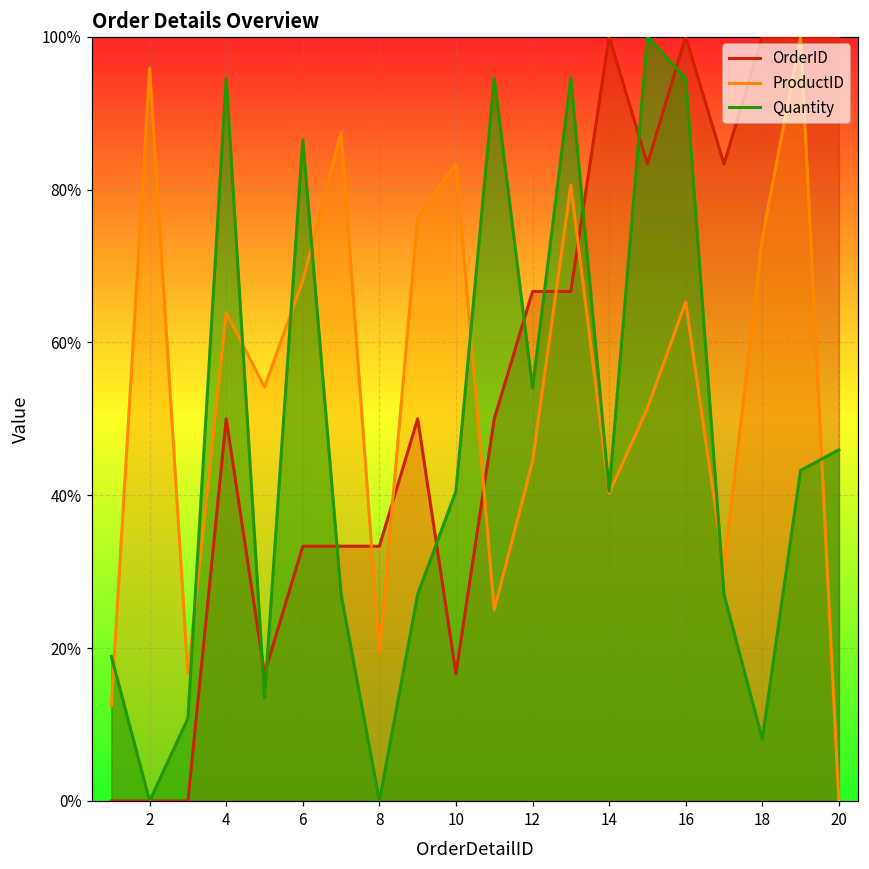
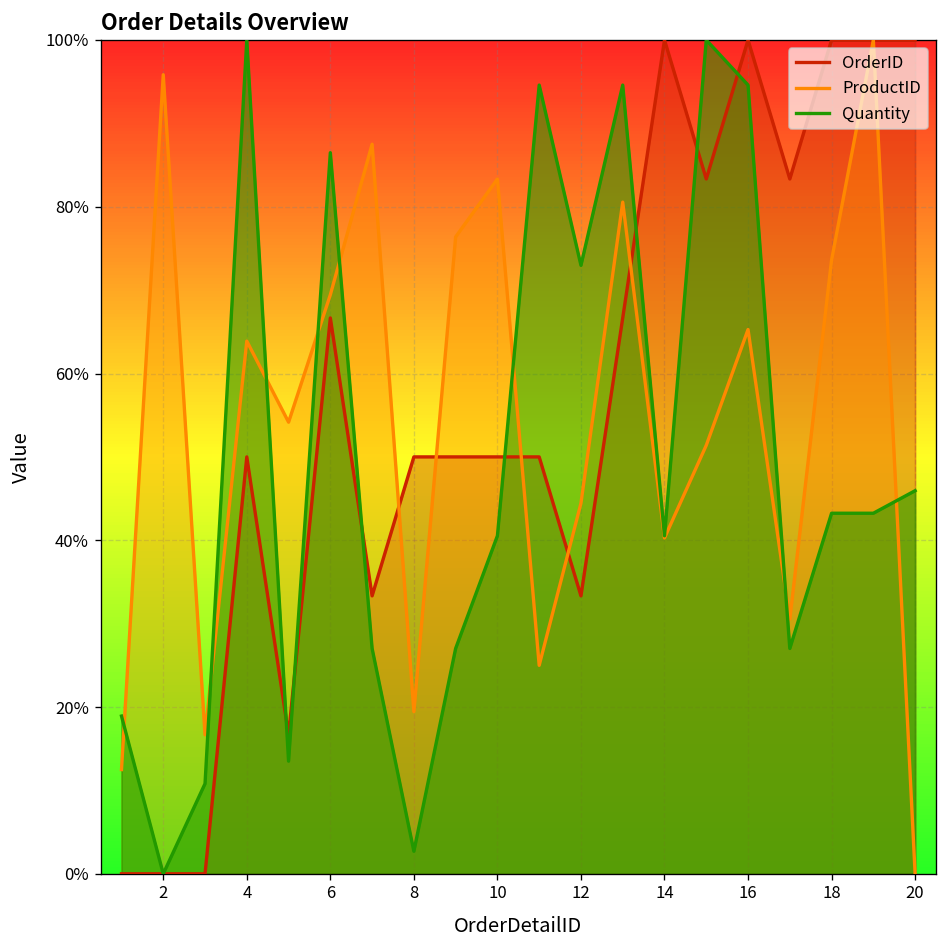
Quantity, 4: 95% -> 100%
OrderID, 6: 33% -> 67%
ProductID, 6: 68% -> 69%
OrderID, 8: 33% -> 50%
Quantity, 8: 0% -> 3%
OrderID, 10: 17% -> 50%
OrderID, 12: 67% -> 33%
Quantity, 12: 54% -> 73%
Quantity, 18: 8% -> 43%
